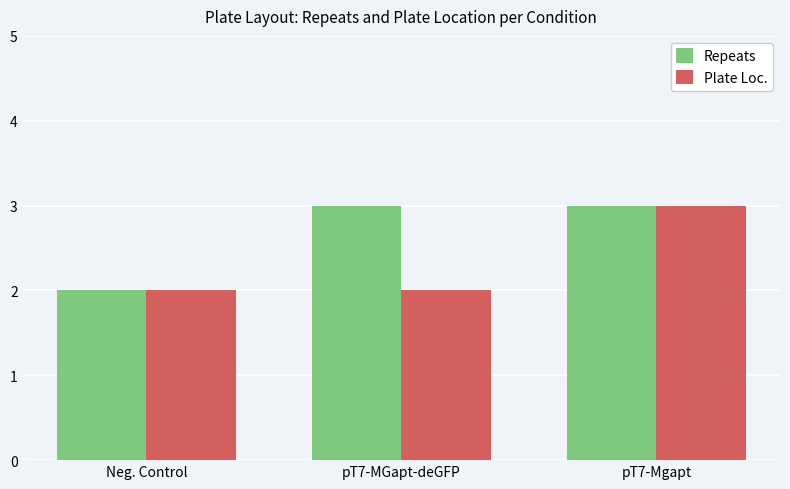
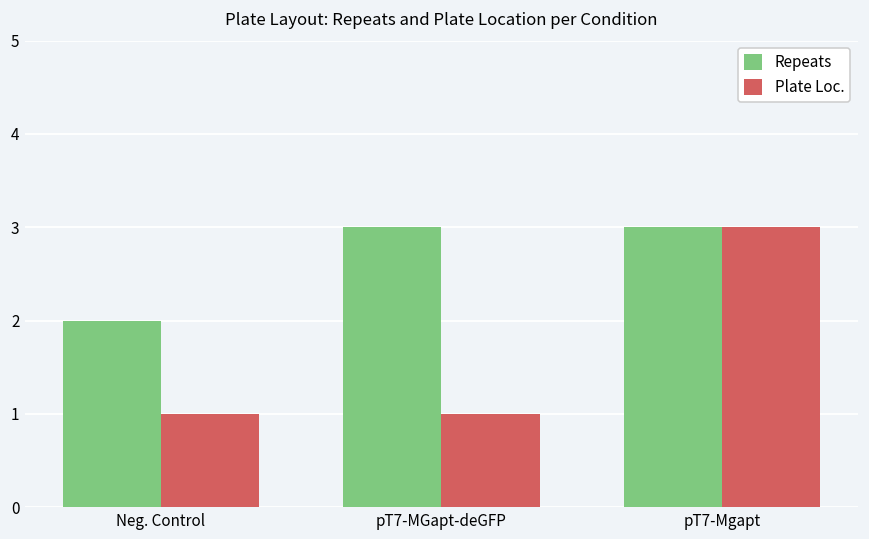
Plate Loc., Neg. Control: 2 -> 1
Plate Loc., pT7-MGapt-deGFP: 2 -> 1
